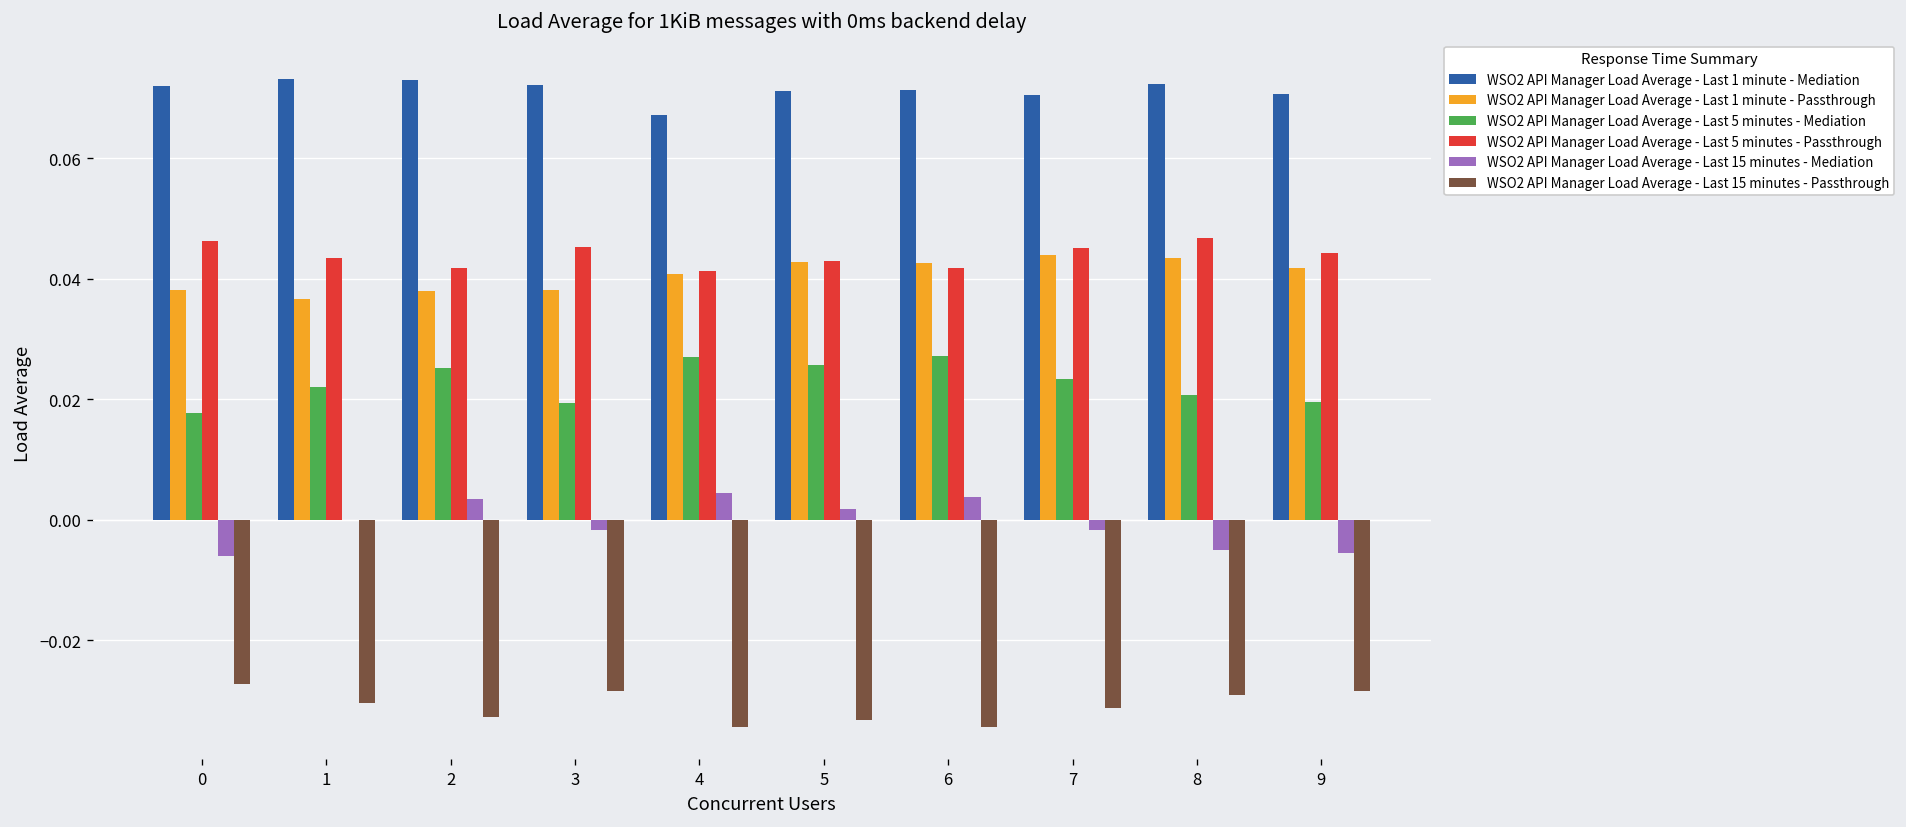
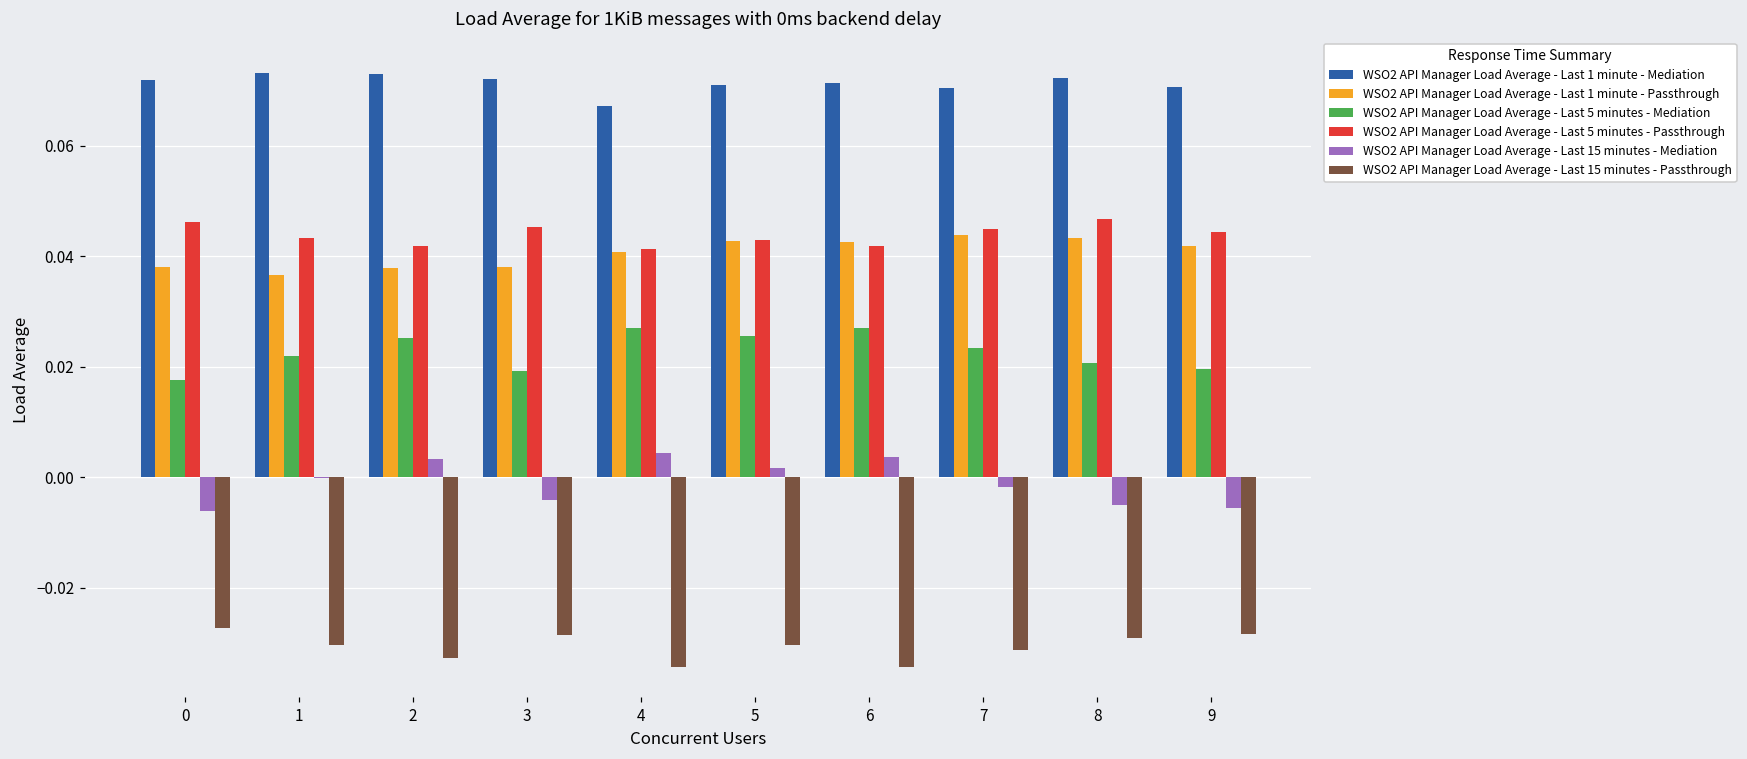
WSO2 API Manager Load Average - Last 15 minutes - Mediation, 3: -0.002 -> -0.004
WSO2 API Manager Load Average - Last 15 minutes - Passthrough, 5: -0.033 -> -0.030
